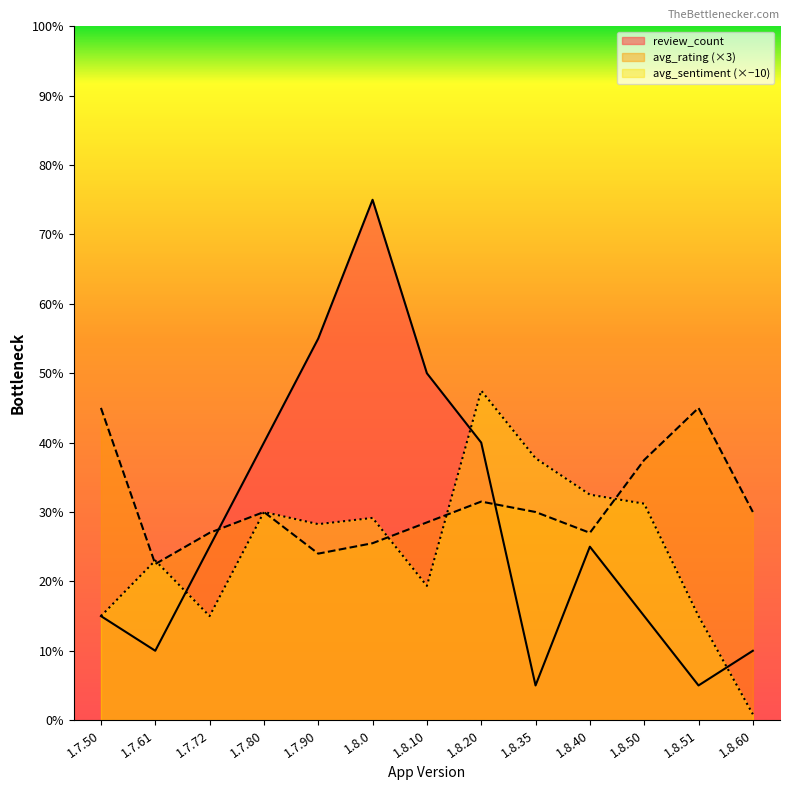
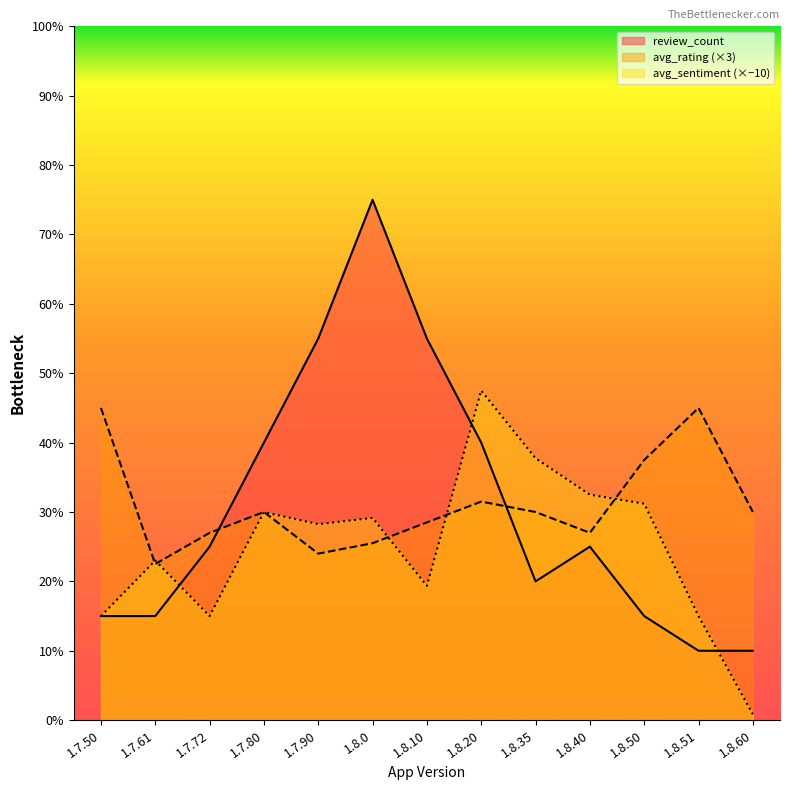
review_count, 1.7.61: 10% -> 15%
review_count, 1.8.10: 50% -> 55%
review_count, 1.8.35: 5% -> 20%
review_count, 1.8.51: 5% -> 10%
